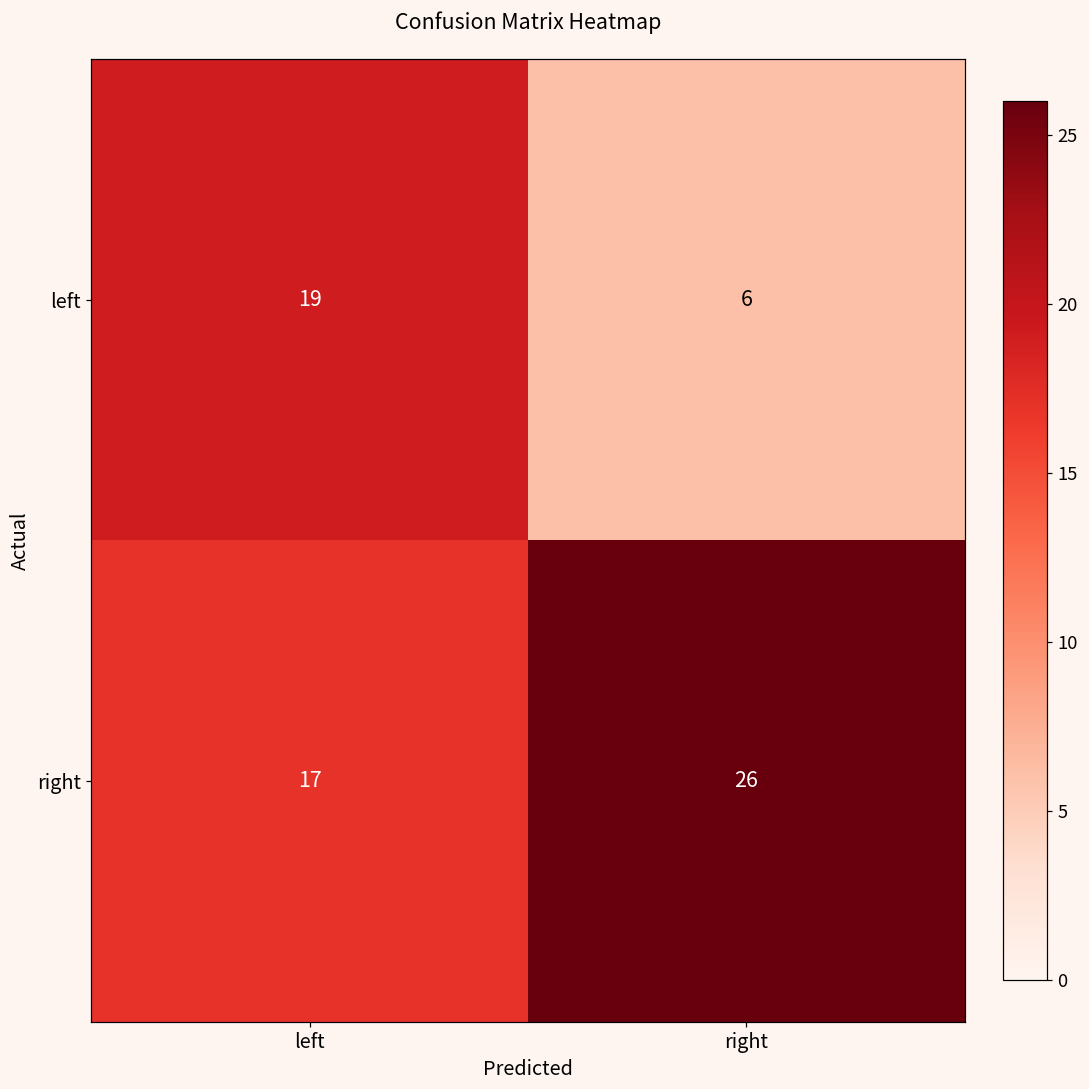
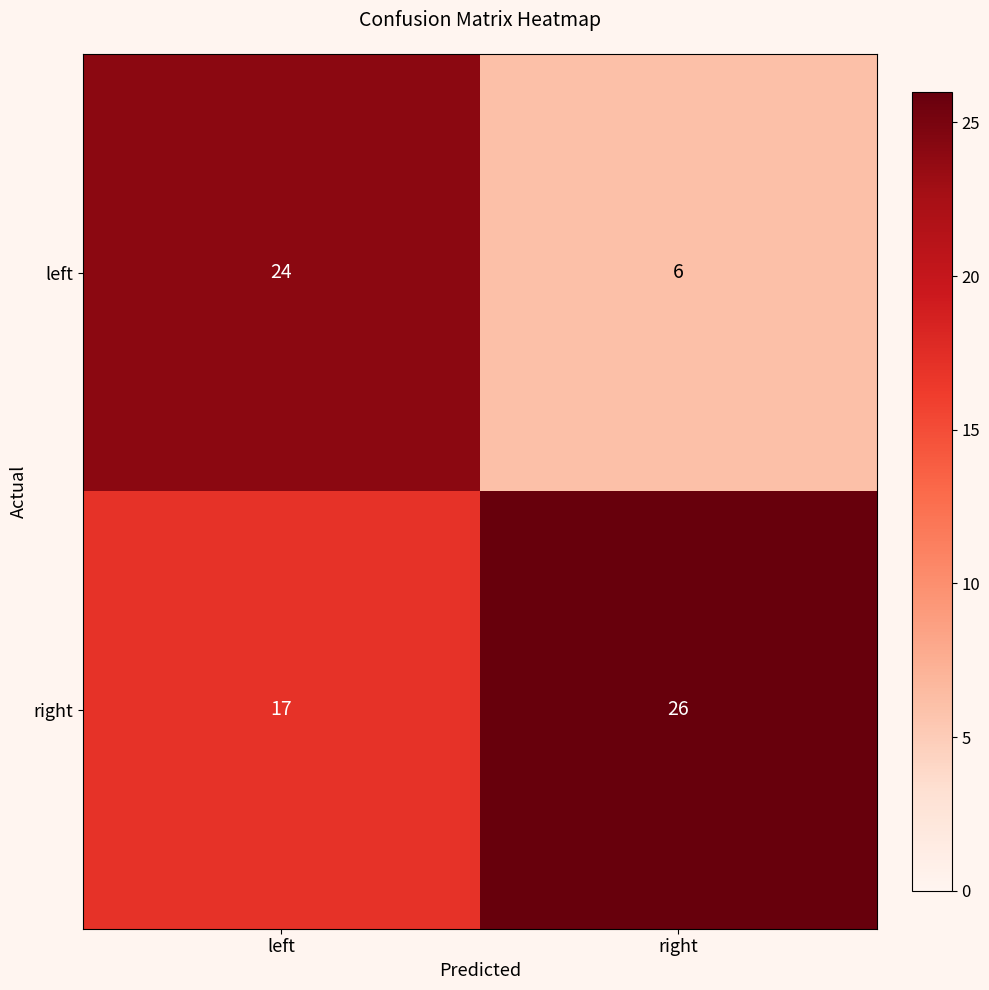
left, left: 19 -> 24
